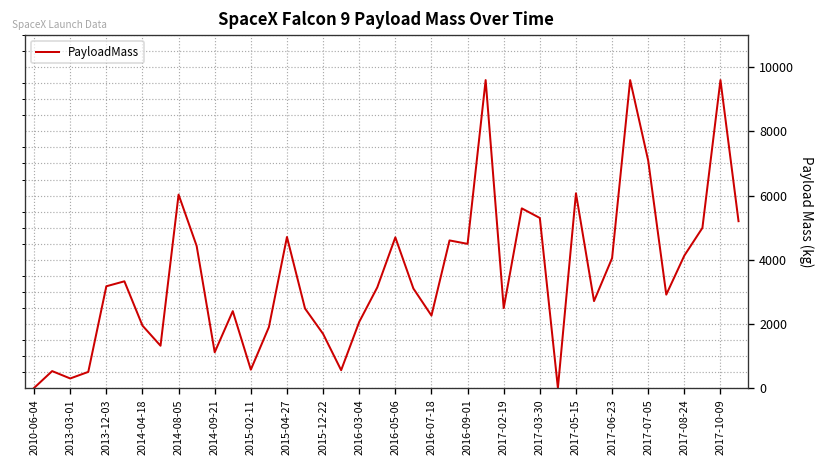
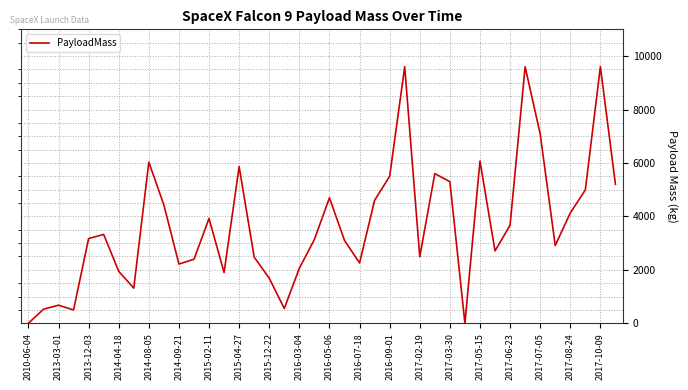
2013-03-01: 300 -> 700
2014-09-21: 1100 -> 2200
2015-02-11: 600 -> 3900
2015-04-27: 4700 -> 5900
2016-09-01: 4500 -> 5500
2017-06-23: 4000 -> 3700
